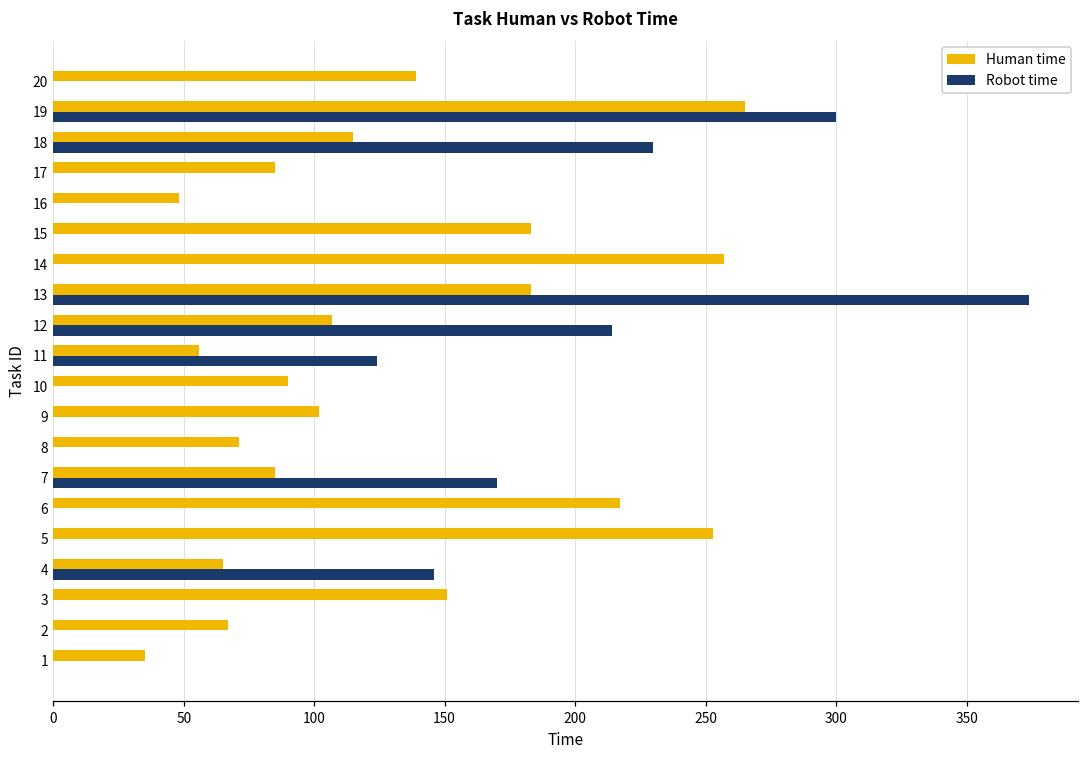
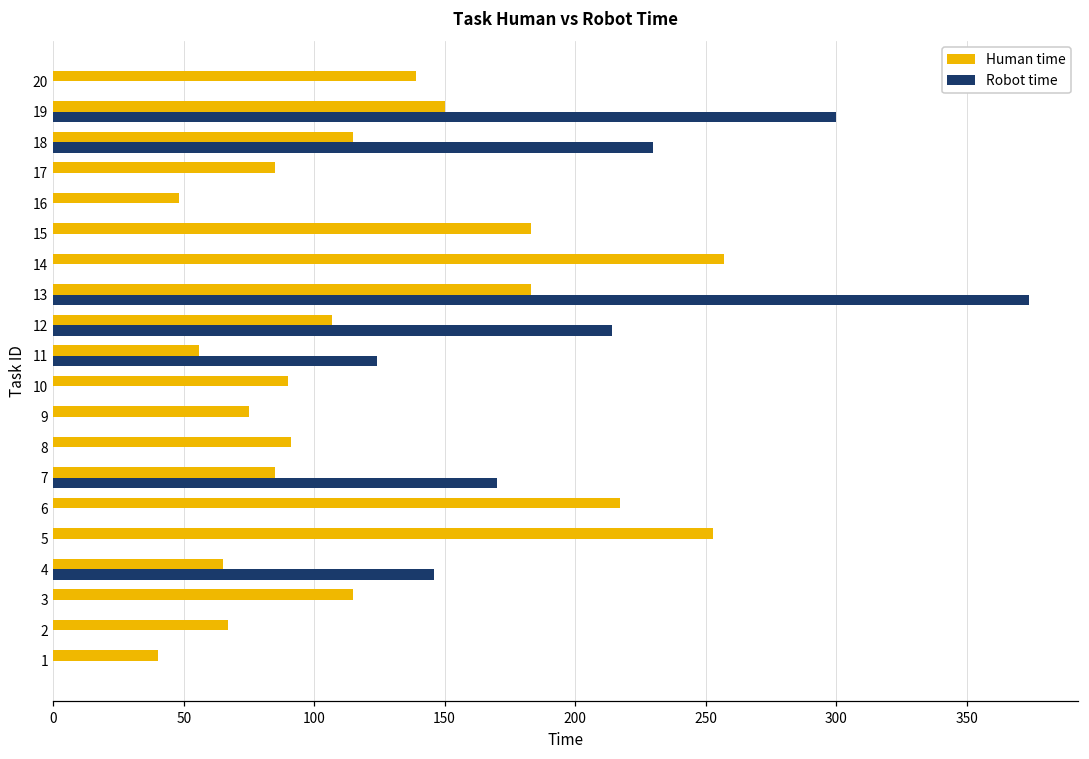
Human time, 19: 265 -> 150
Human time, 9: 102 -> 75
Human time, 8: 71 -> 91
Human time, 3: 151 -> 115
Human time, 1: 35 -> 40
